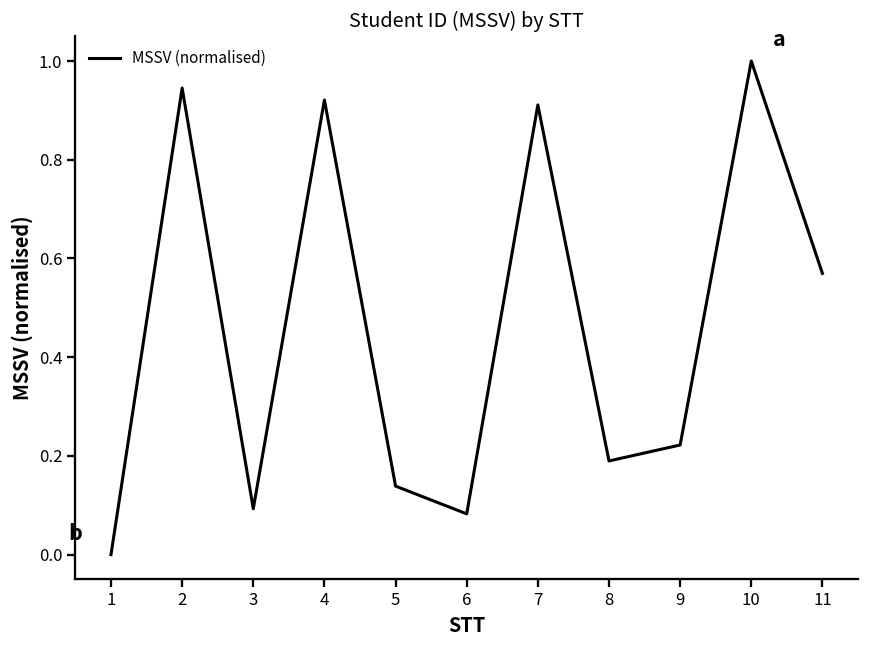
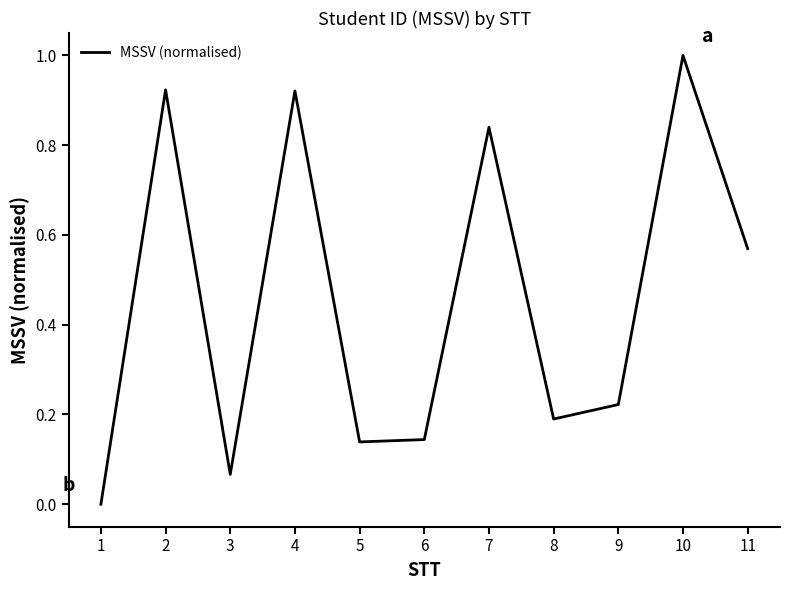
2: 0.95 -> 0.92
3: 0.09 -> 0.07
6: 0.08 -> 0.14
7: 0.91 -> 0.84
